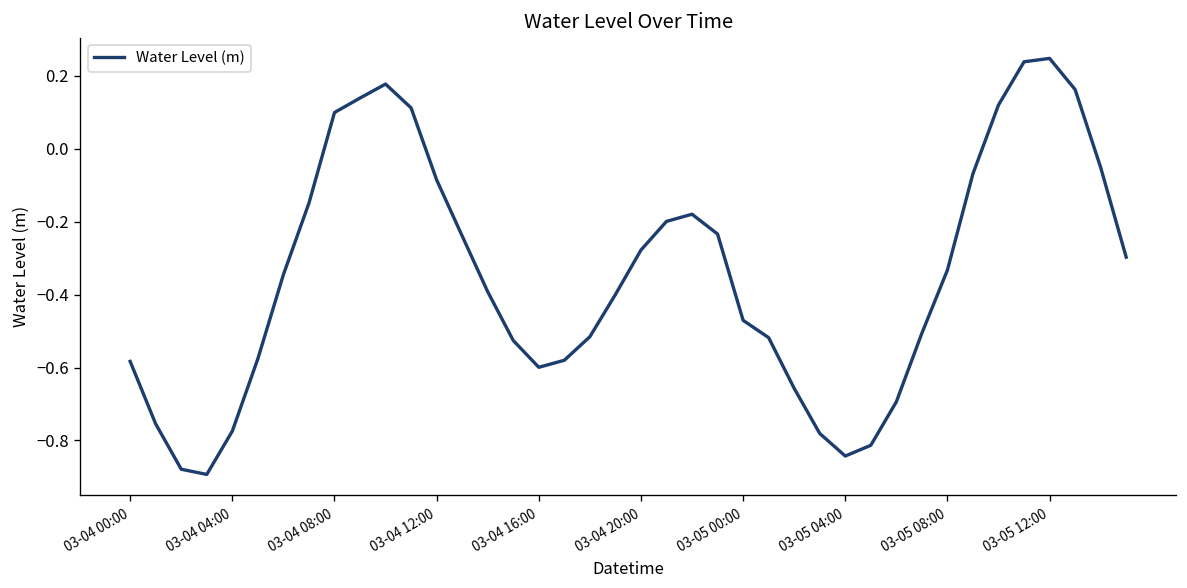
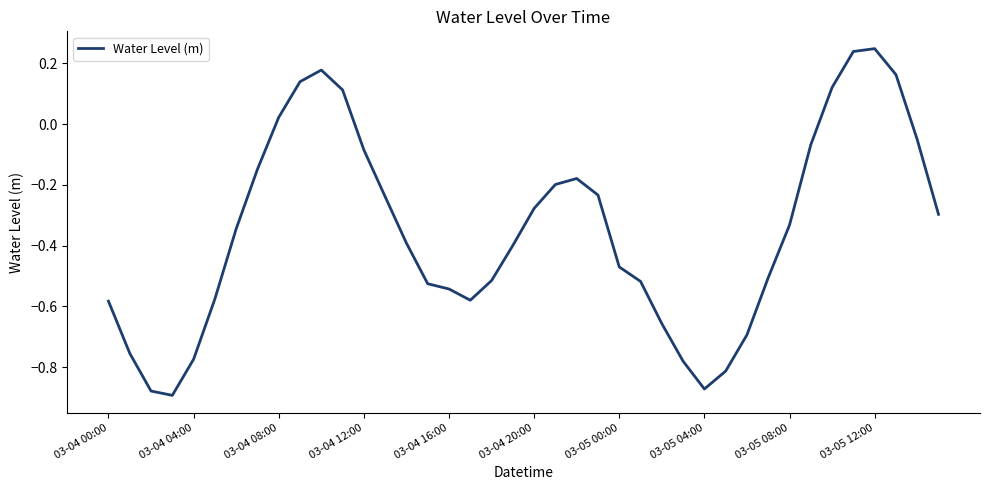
03-04 08:00: 0.10 -> 0.02
03-04 16:00: -0.60 -> -0.54
03-05 04:00: -0.84 -> -0.87
